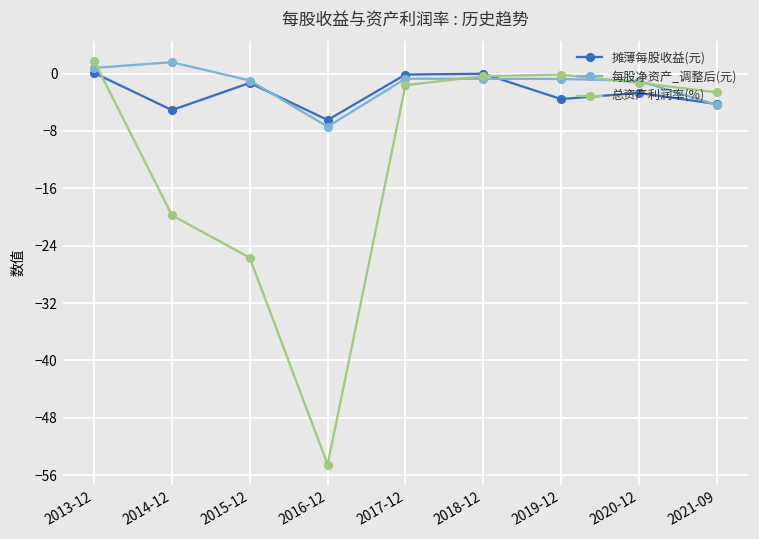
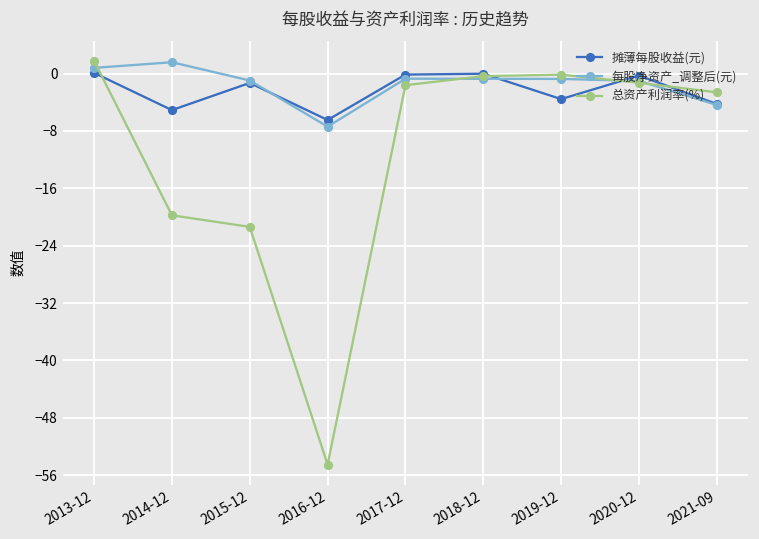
总资产利润率(%), 2015-12: -26 -> -21
摊薄每股收益(元), 2020-12: -3 -> 0
